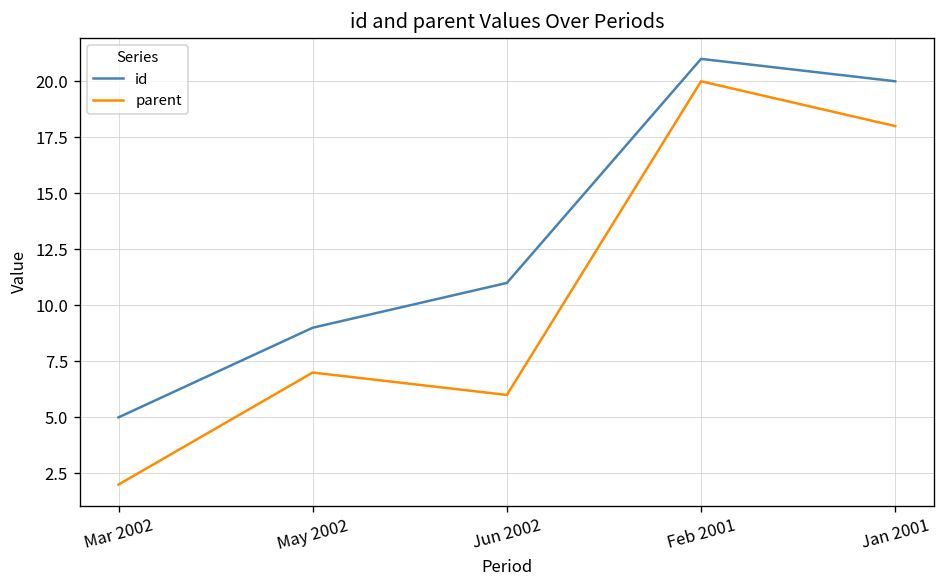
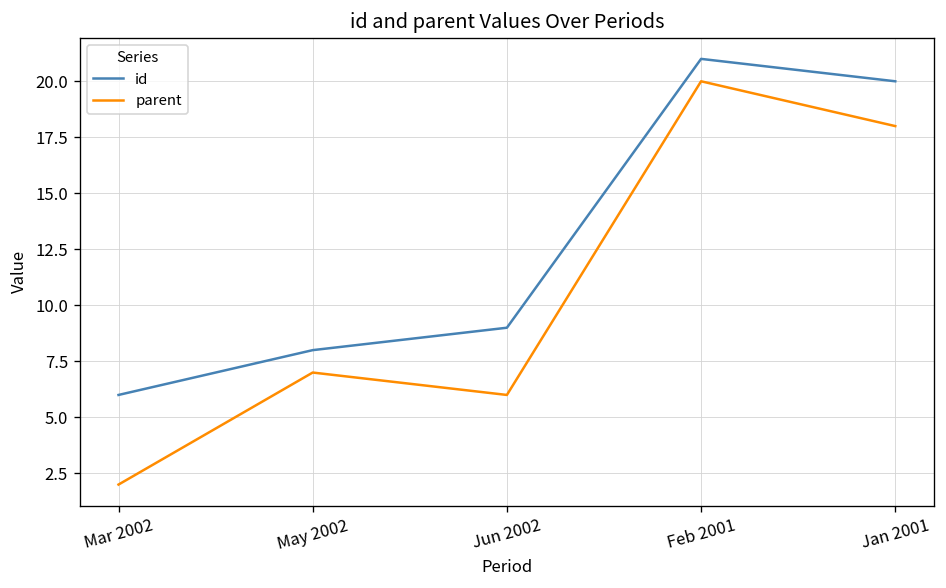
id, Mar 2002: 5 -> 6
id, May 2002: 9 -> 8
id, Jun 2002: 11 -> 9
